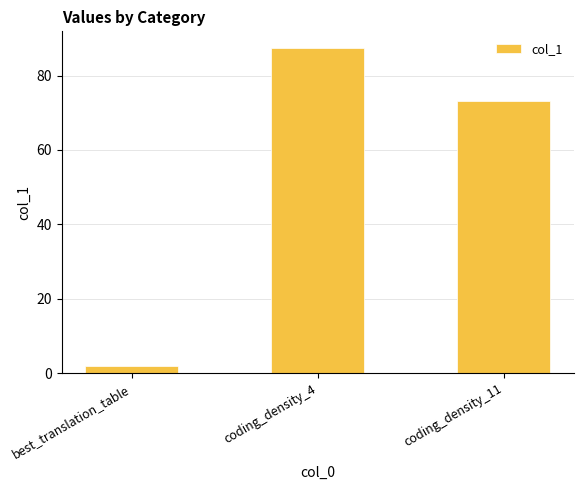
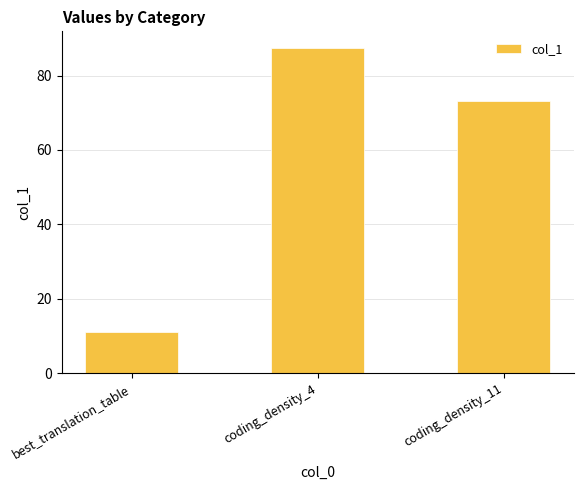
best_translation_table: 2 -> 11
